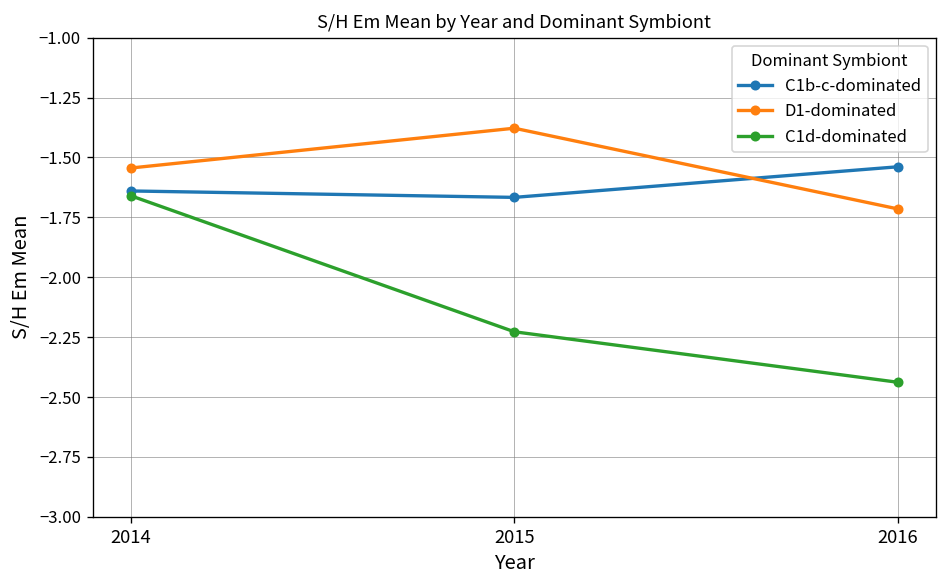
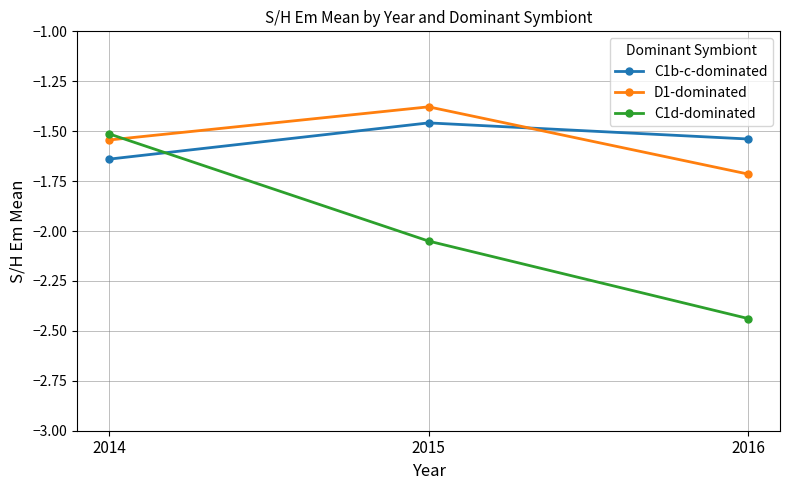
C1d-dominated, 2014: -1.66 -> -1.51
C1b-c-dominated, 2015: -1.67 -> -1.46
C1d-dominated, 2015: -2.23 -> -2.05
